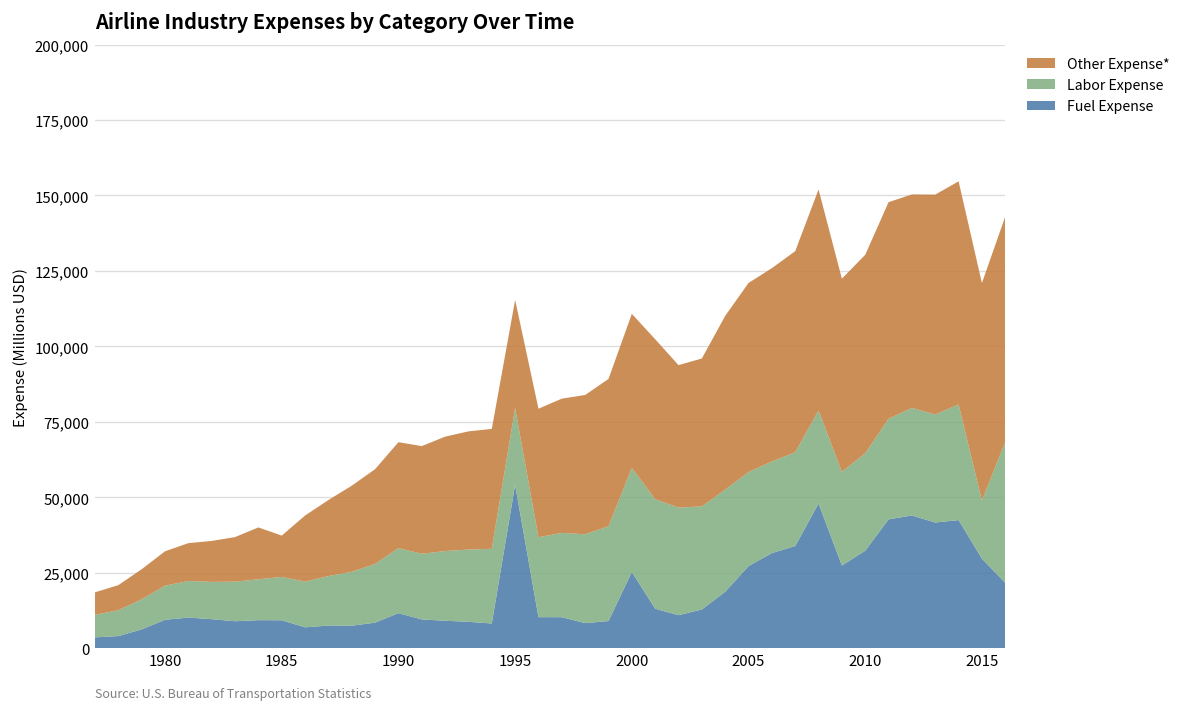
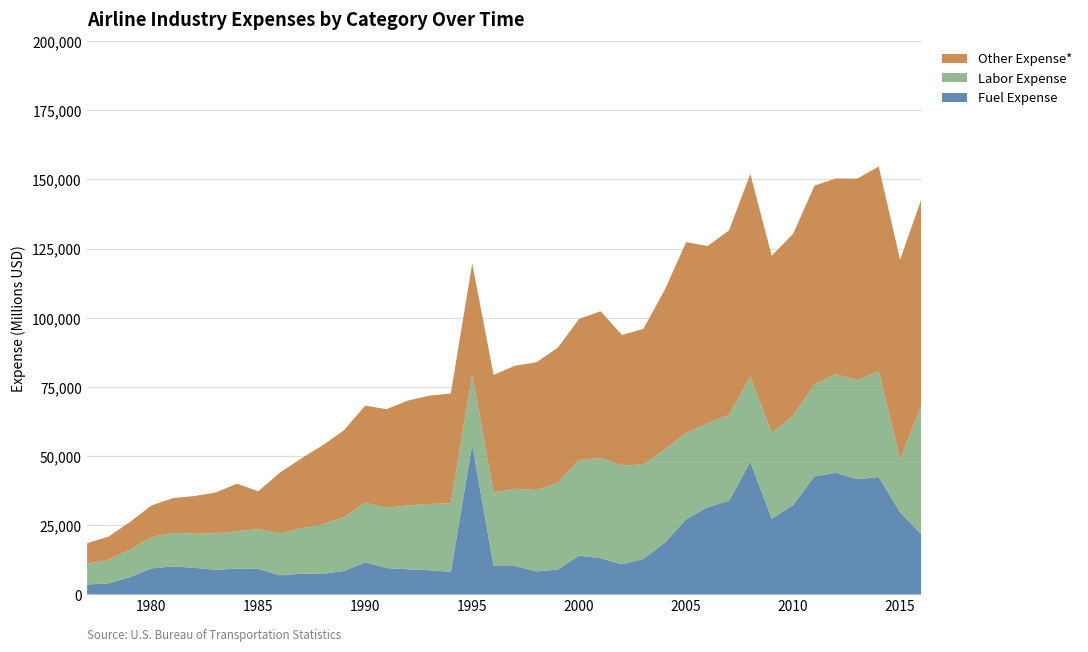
Other Expense*, 1995: 36,000 -> 40,000
Fuel Expense, 2000: 25,000 -> 14,000
Other Expense*, 2005: 63,000 -> 69,000
